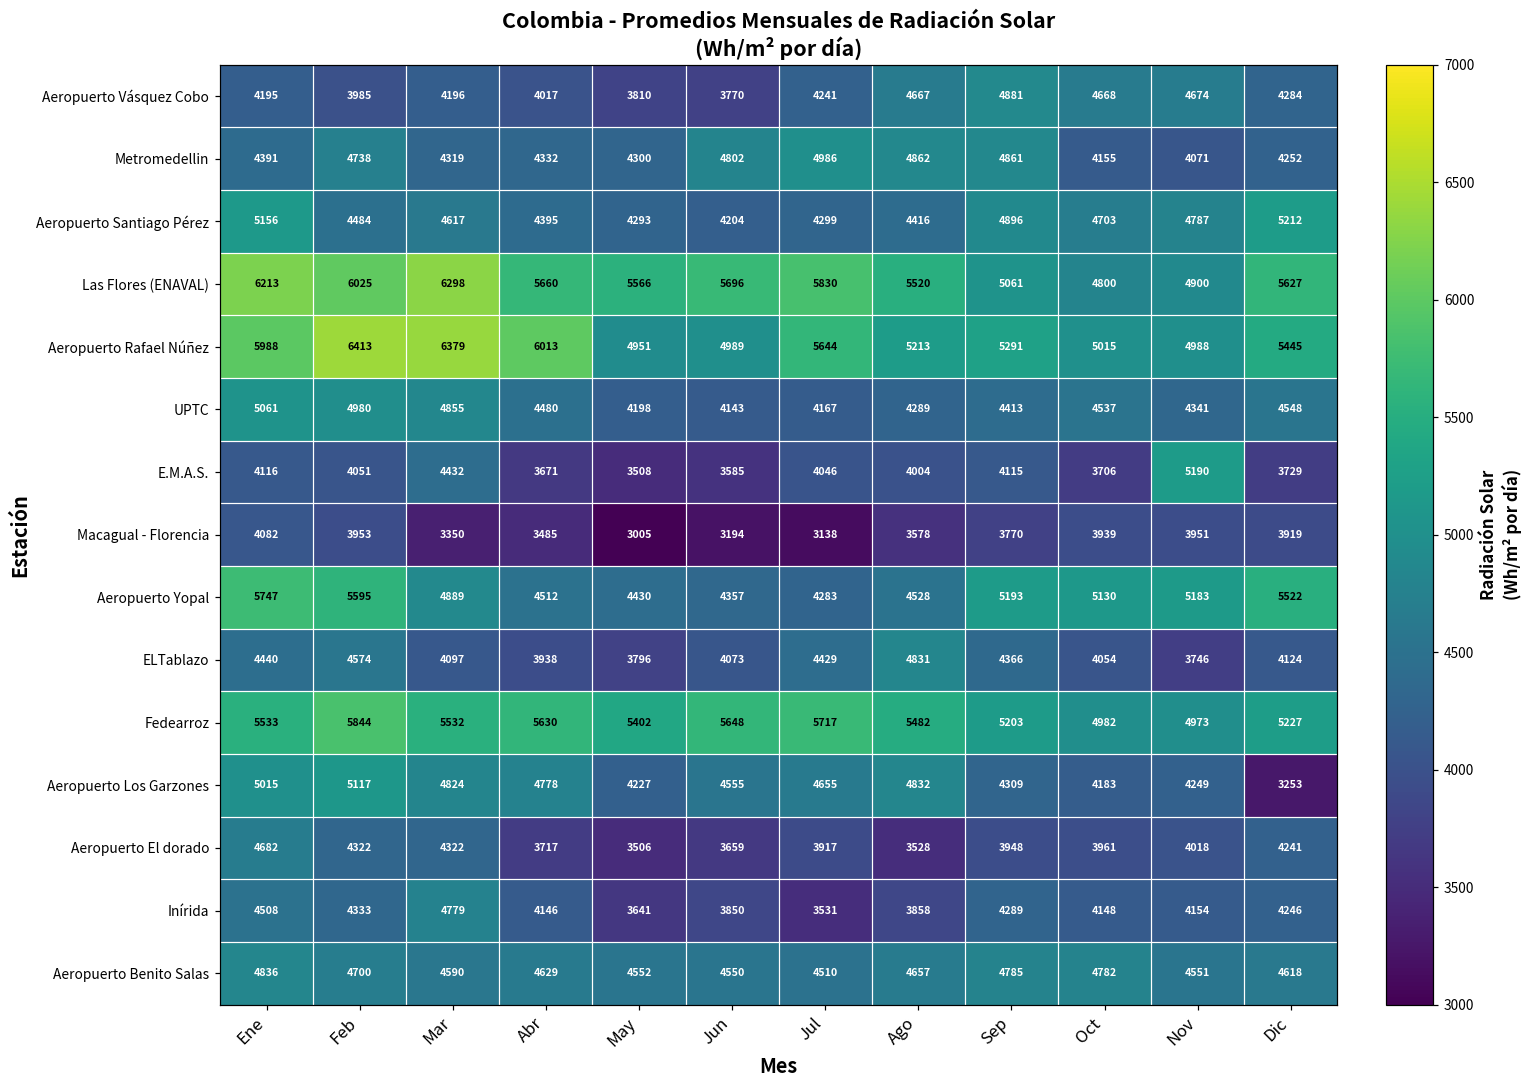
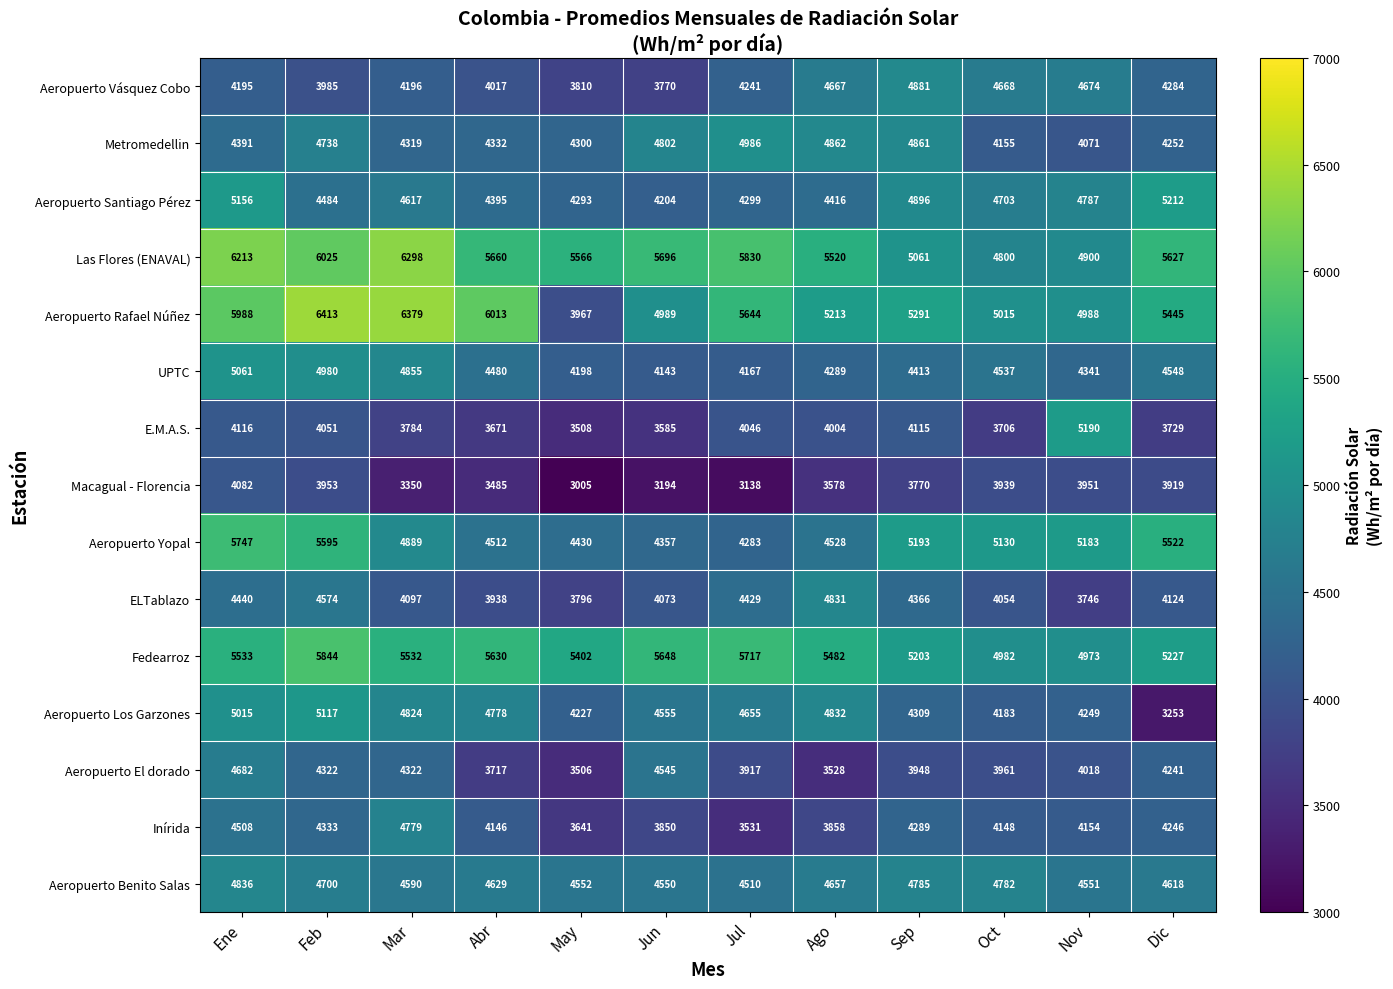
Aeropuerto Rafael Núñez, May: 4951 -> 3967
E.M.A.S., Mar: 4432 -> 3784
Aeropuerto El dorado, Jun: 3659 -> 4545
